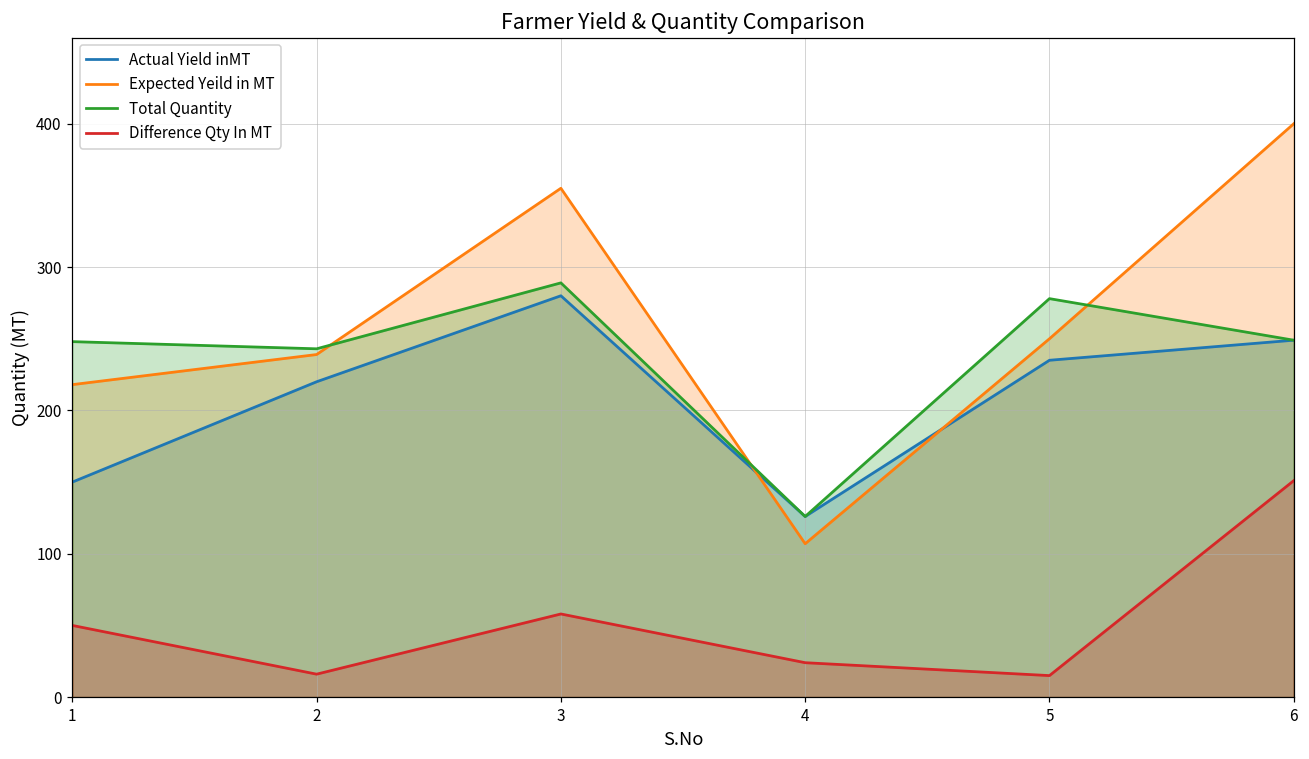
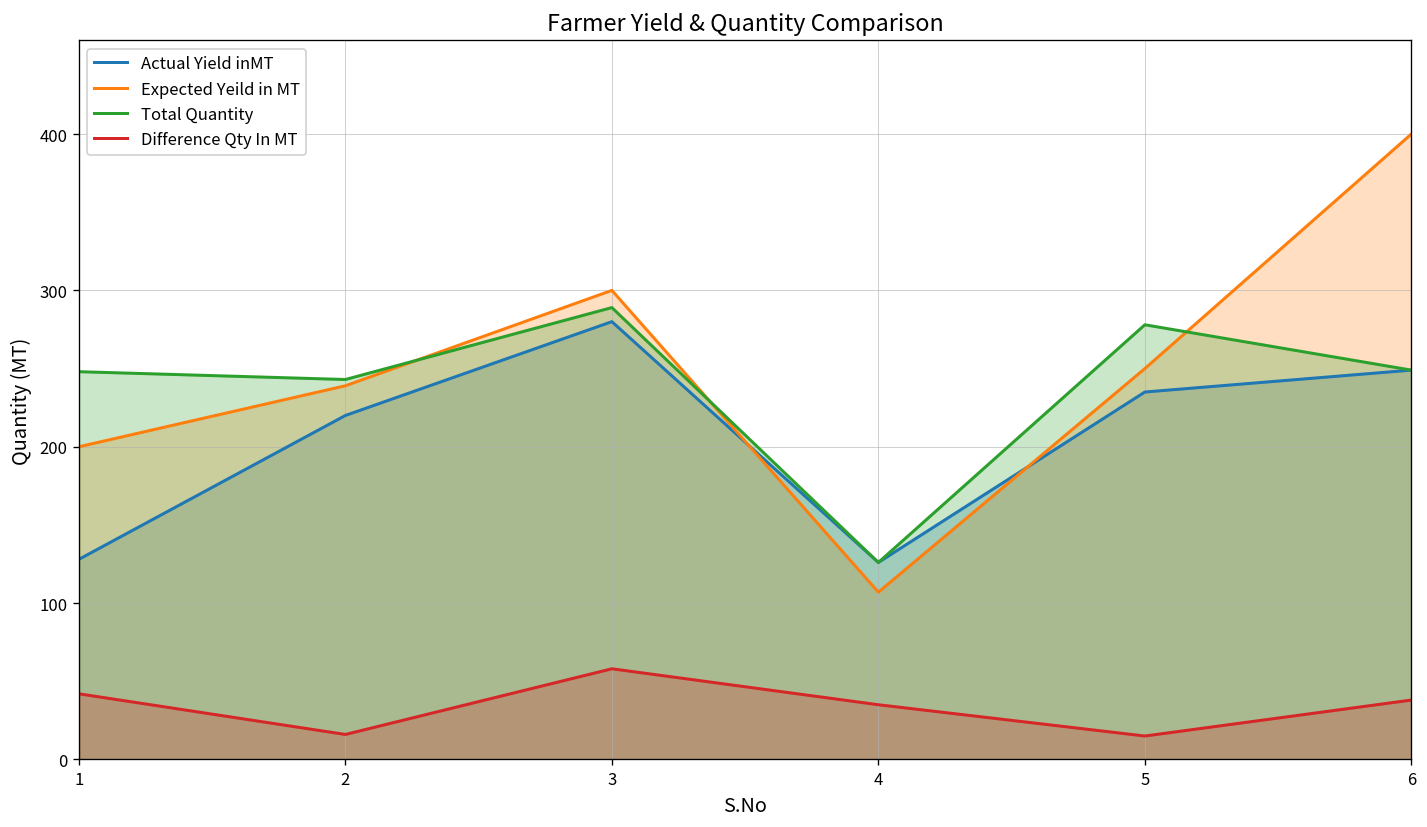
Actual Yield inMT, 1: 150 -> 128
Expected Yeild in MT, 1: 218 -> 200
Difference Qty In MT, 1: 50 -> 42
Expected Yeild in MT, 3: 355 -> 300
Difference Qty In MT, 4: 24 -> 35
Difference Qty In MT, 6: 151 -> 38
